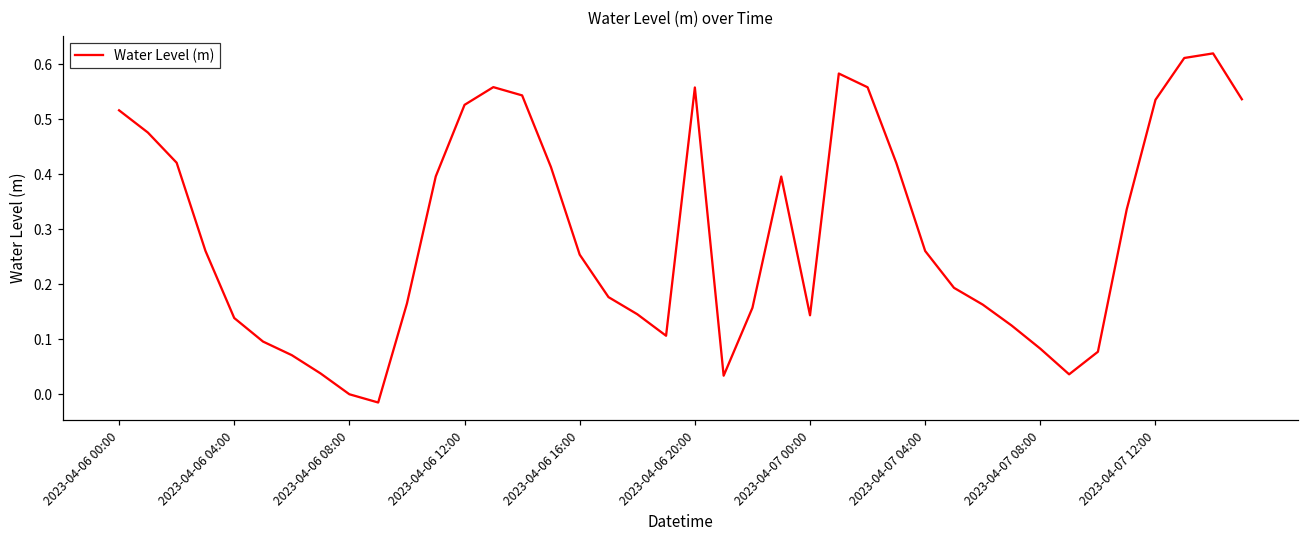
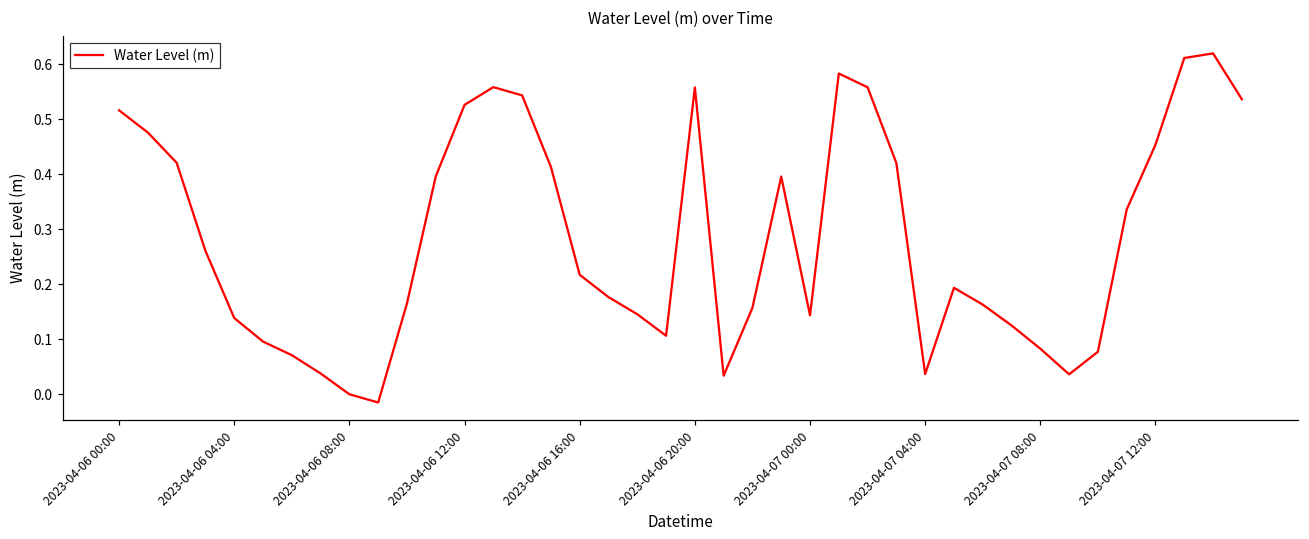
2023-04-06 16:00: 0.25 -> 0.22
2023-04-07 04:00: 0.26 -> 0.04
2023-04-07 12:00: 0.54 -> 0.45
